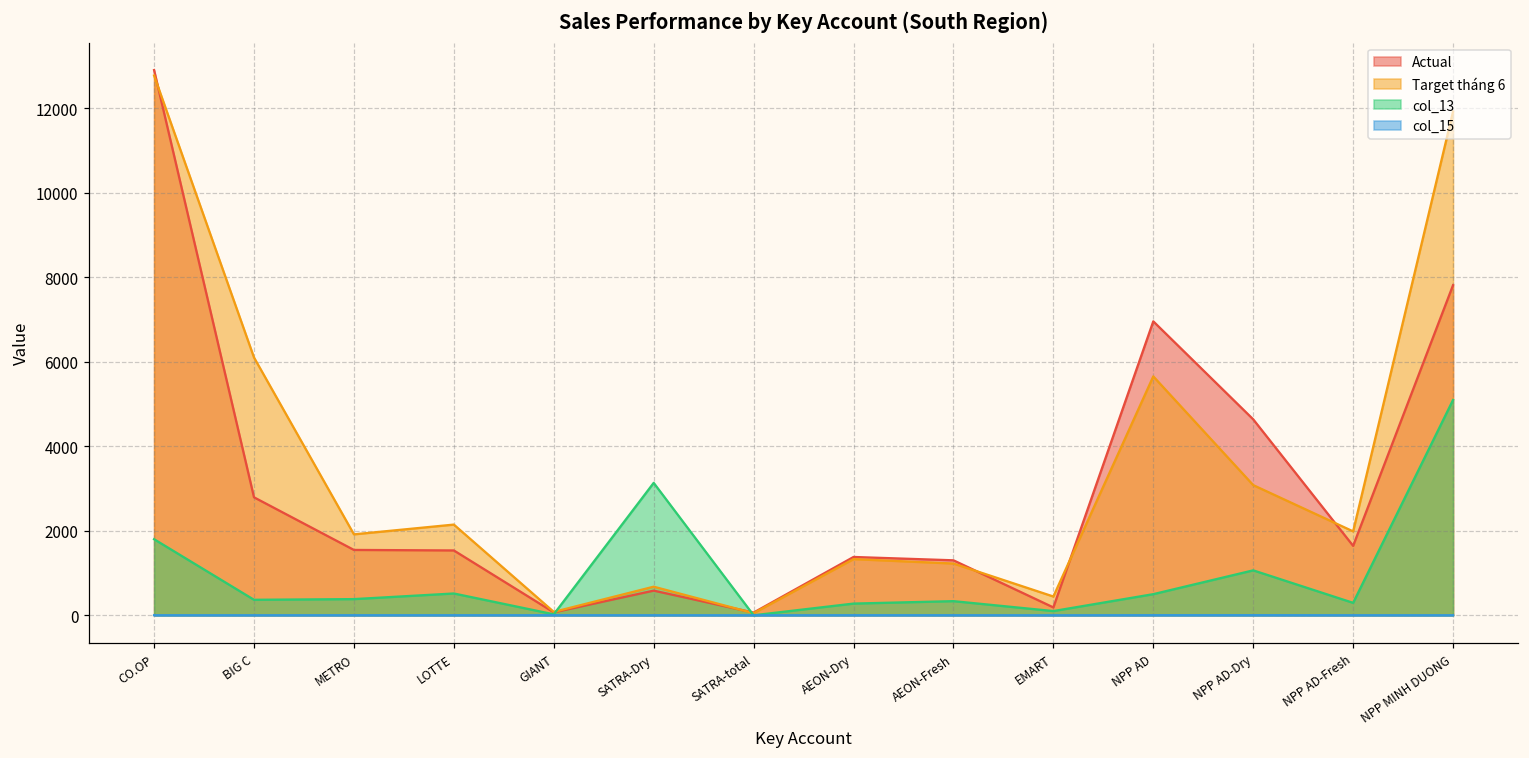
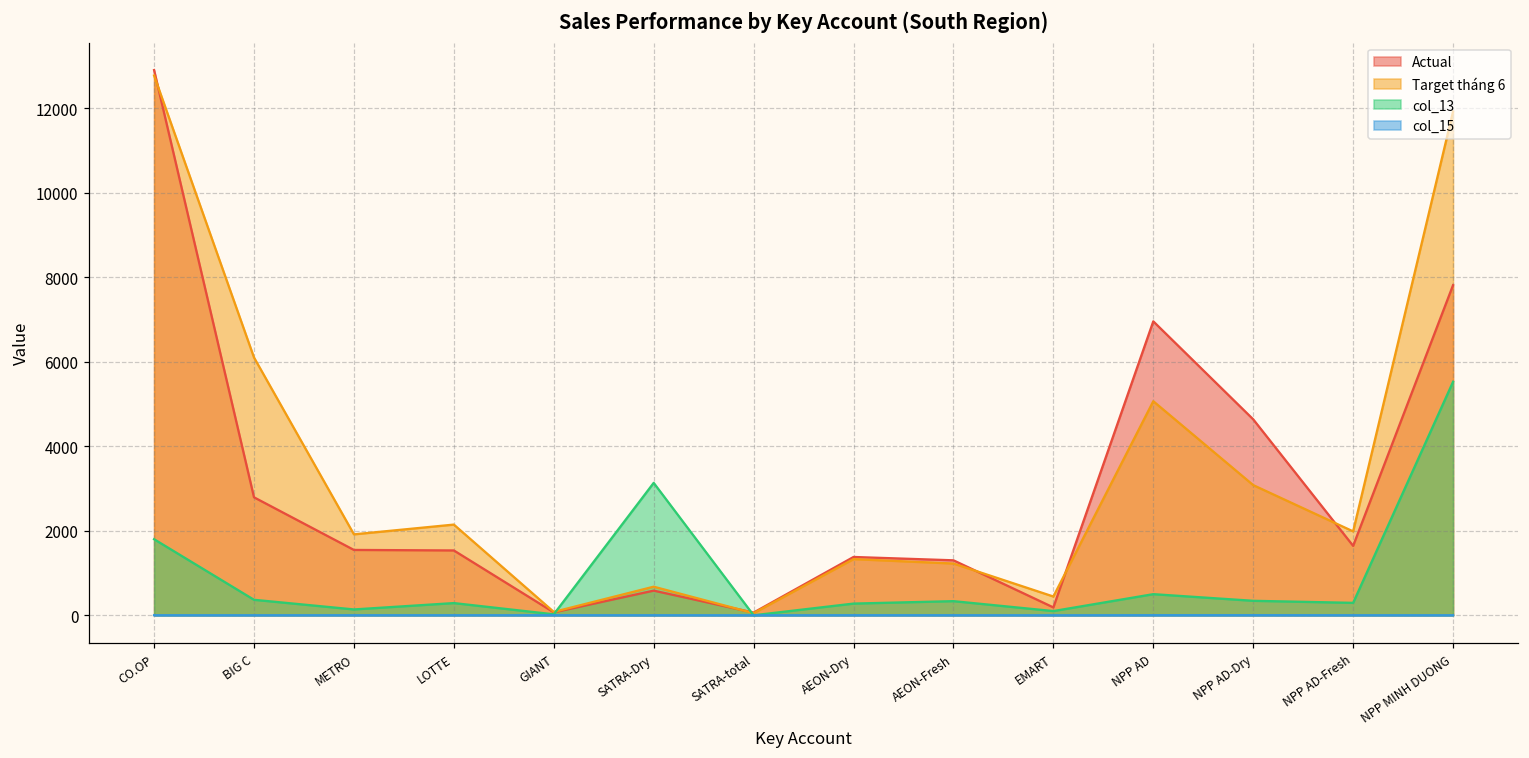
col_13, METRO: 400 -> 100
col_13, LOTTE: 500 -> 300
Target tháng 6, NPP AD: 5700 -> 5100
col_13, NPP AD-Dry: 1100 -> 300
col_13, NPP MINH DUONG: 5100 -> 5500
